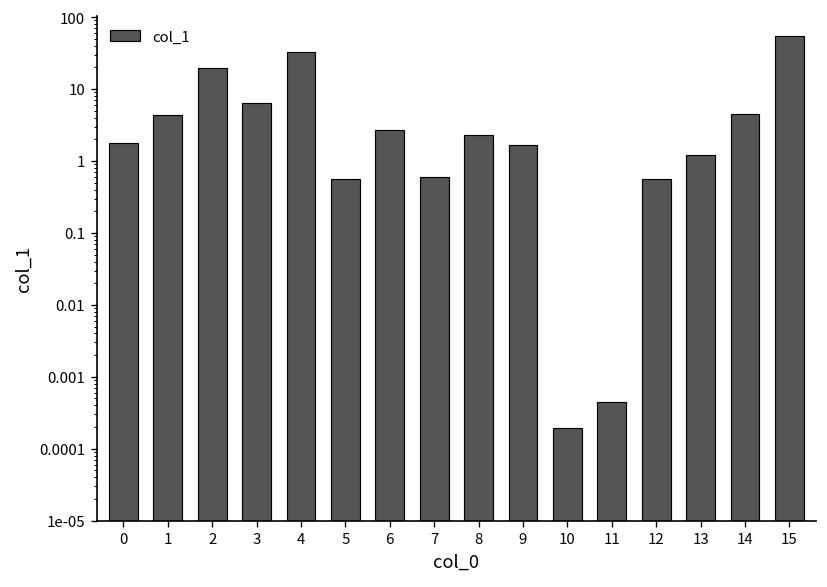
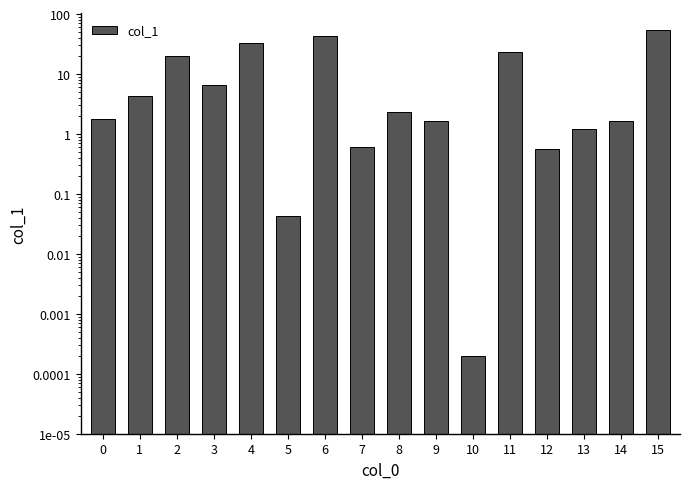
5: 0.6 -> 0.04
6: 3 -> 40
11: 0.0004 -> 23
14: 4 -> 1.7
